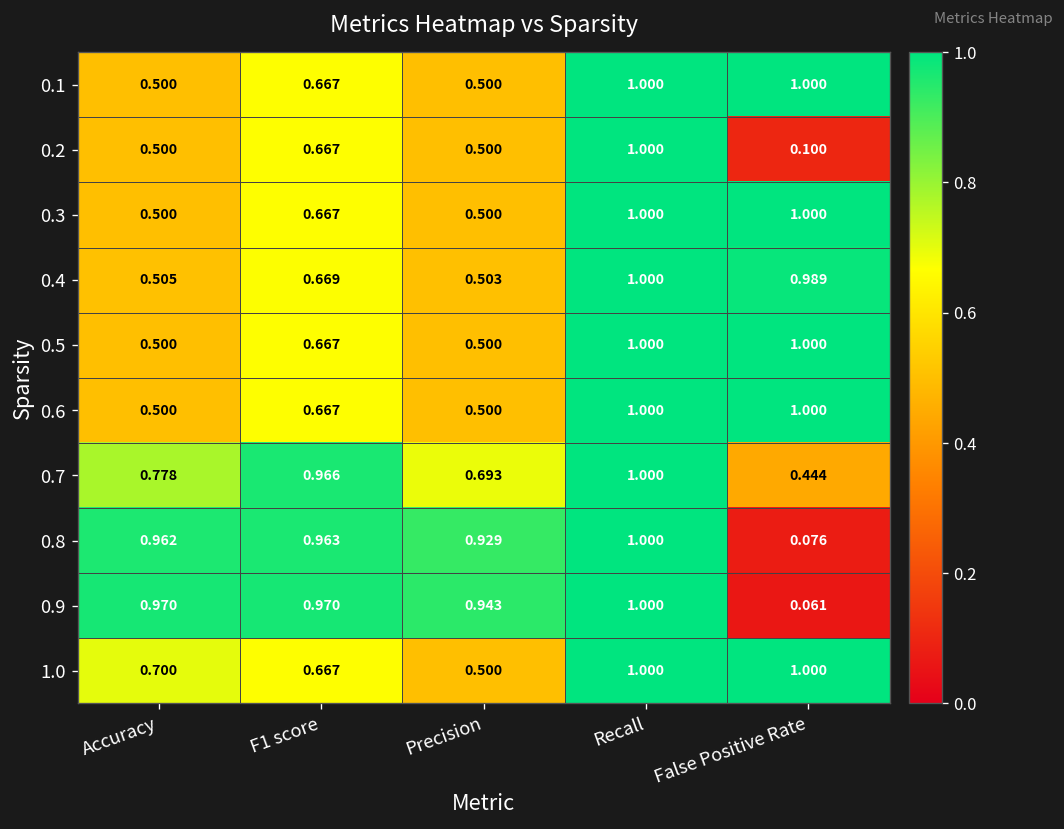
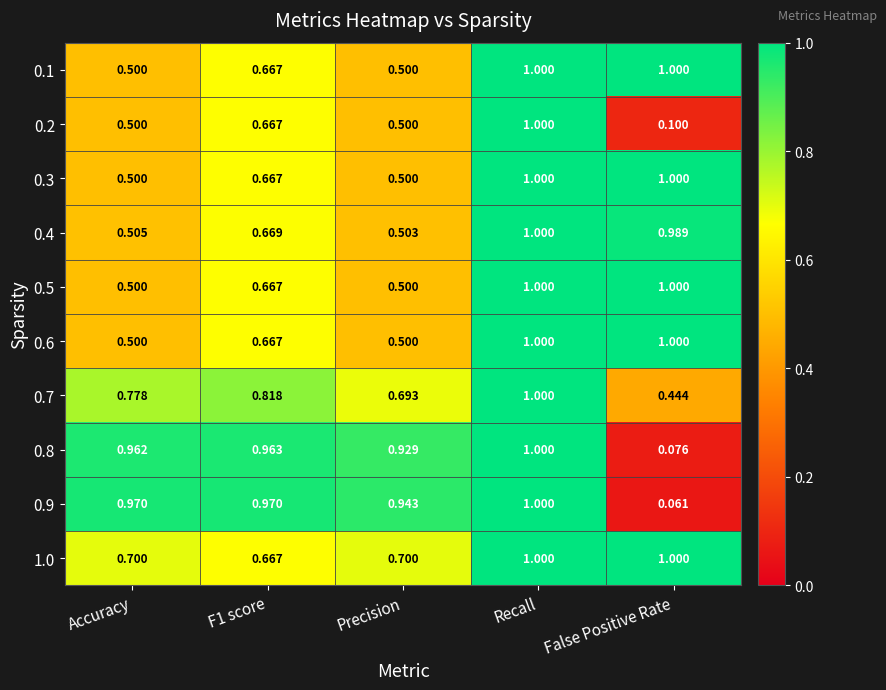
0.7, F1 score: 0.966 -> 0.818
1.0, Precision: 0.500 -> 0.700
